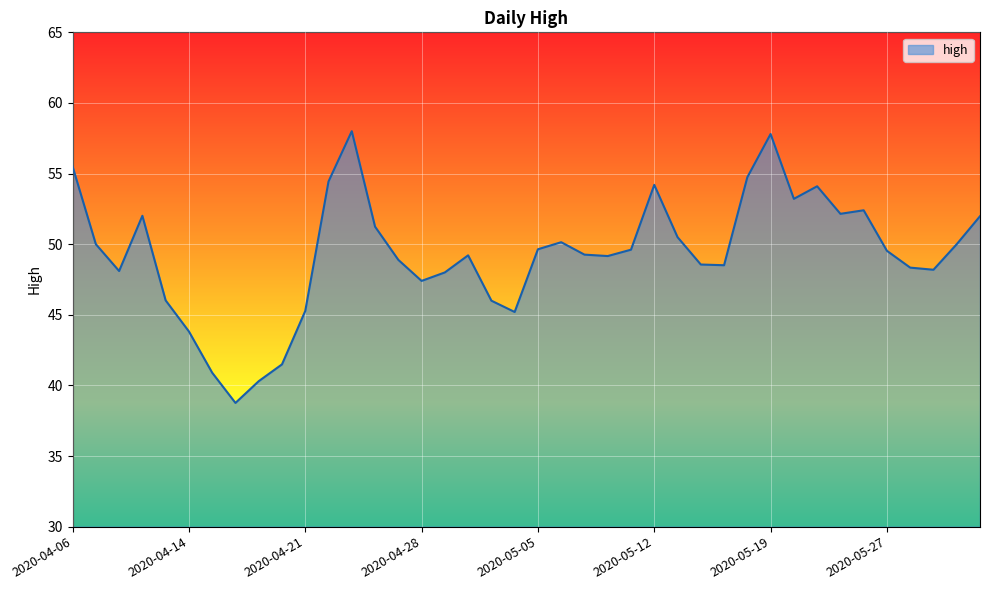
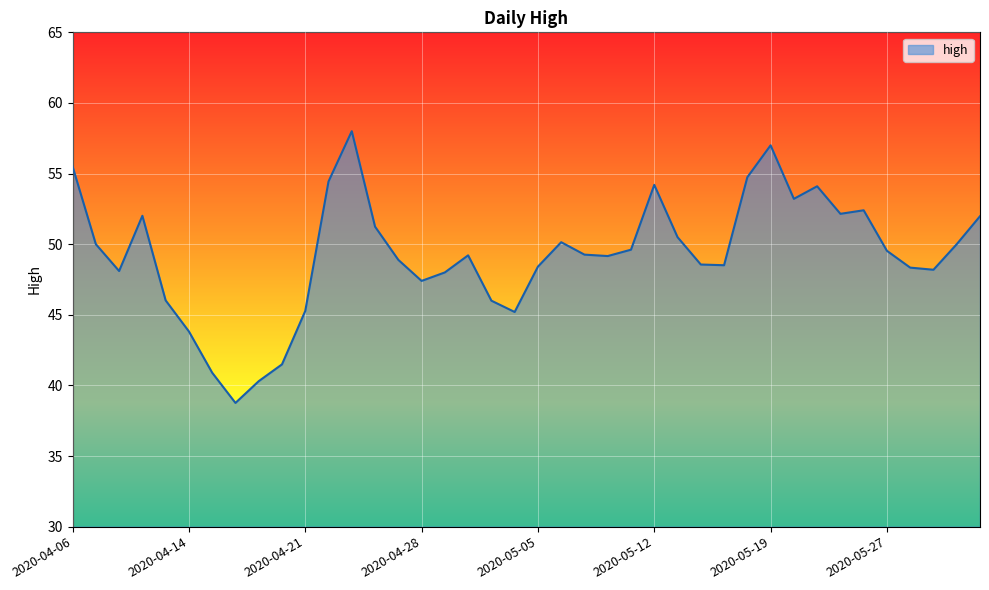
2020-05-05: 49.6 -> 48.4
2020-05-19: 57.8 -> 57.0
